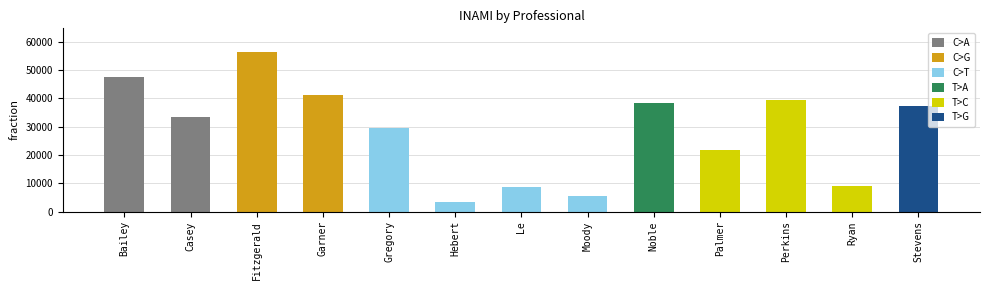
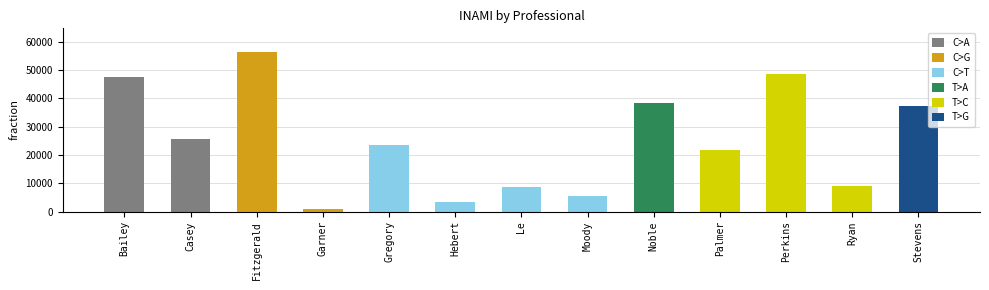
Casey: 33000 -> 25000
Garner: 41000 -> 1000
Gregory: 29000 -> 24000
Perkins: 39000 -> 49000
